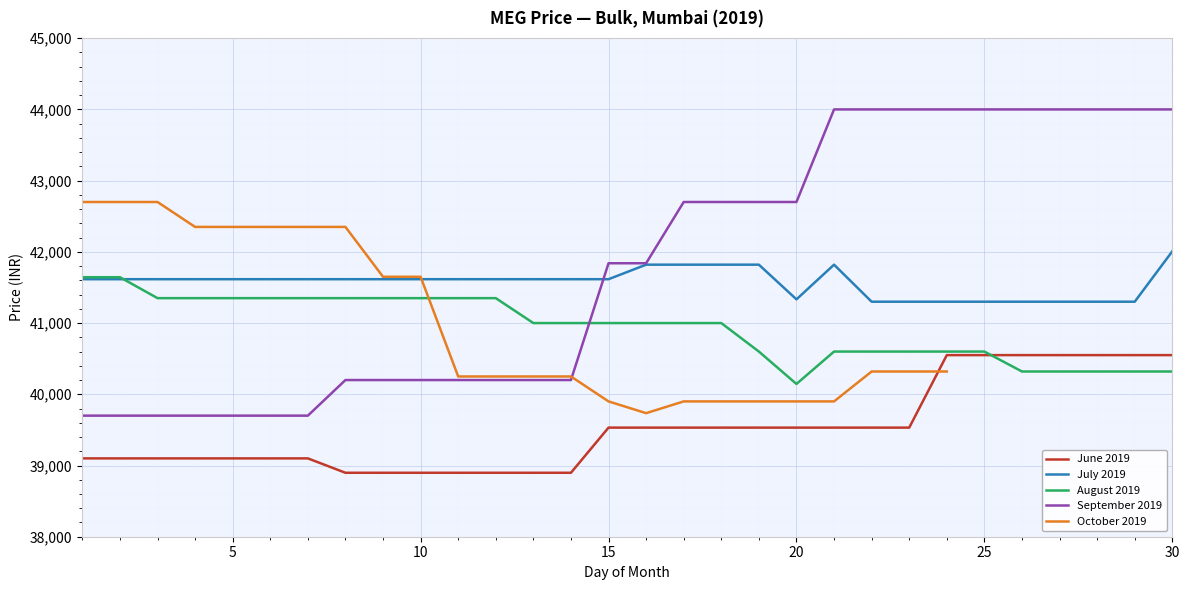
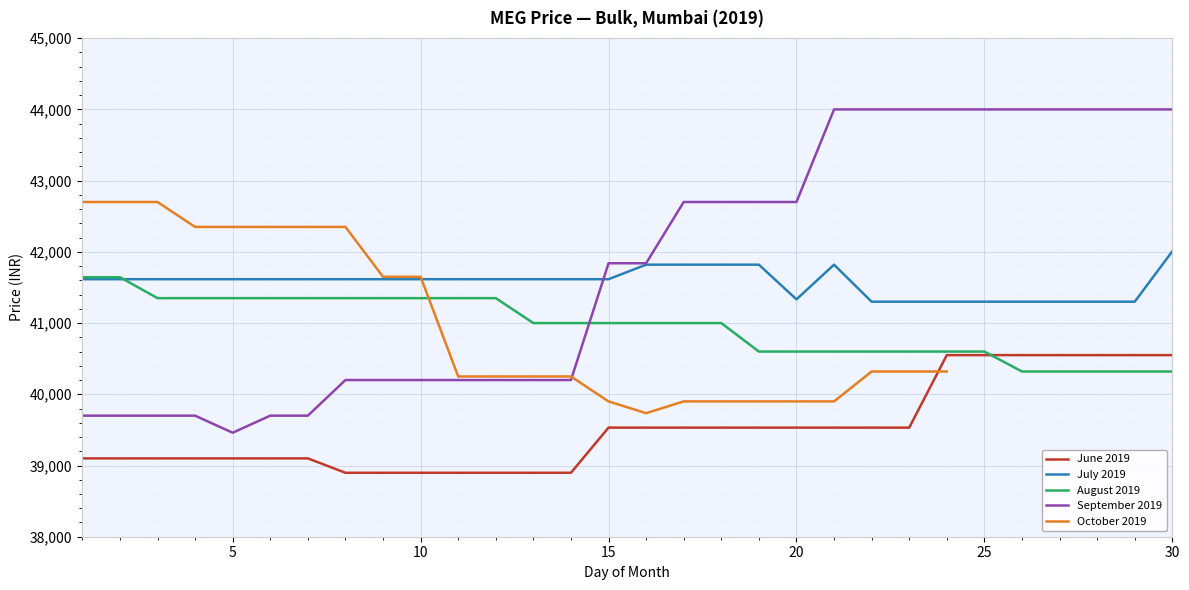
September 2019, 5: 39,700 -> 39,500
August 2019, 20: 40,100 -> 40,600
